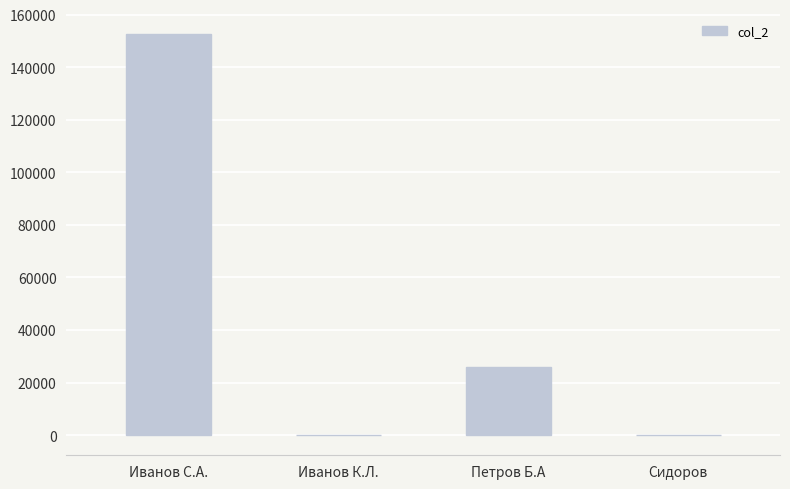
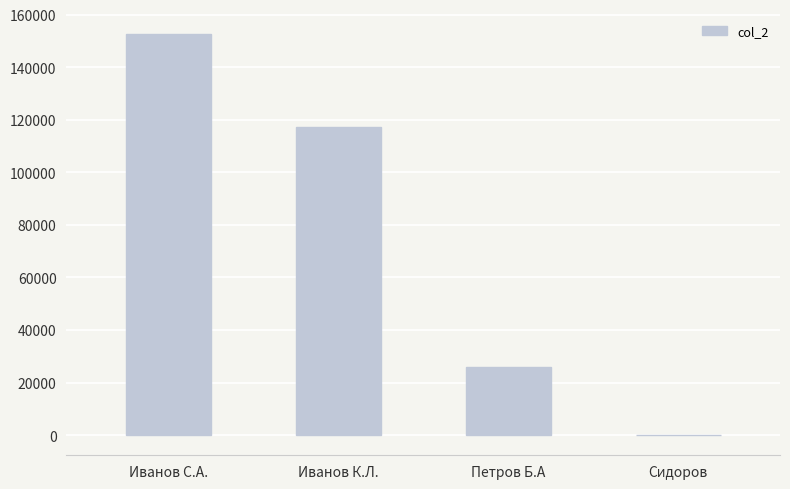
Иванов К.Л.: 0 -> 117000
